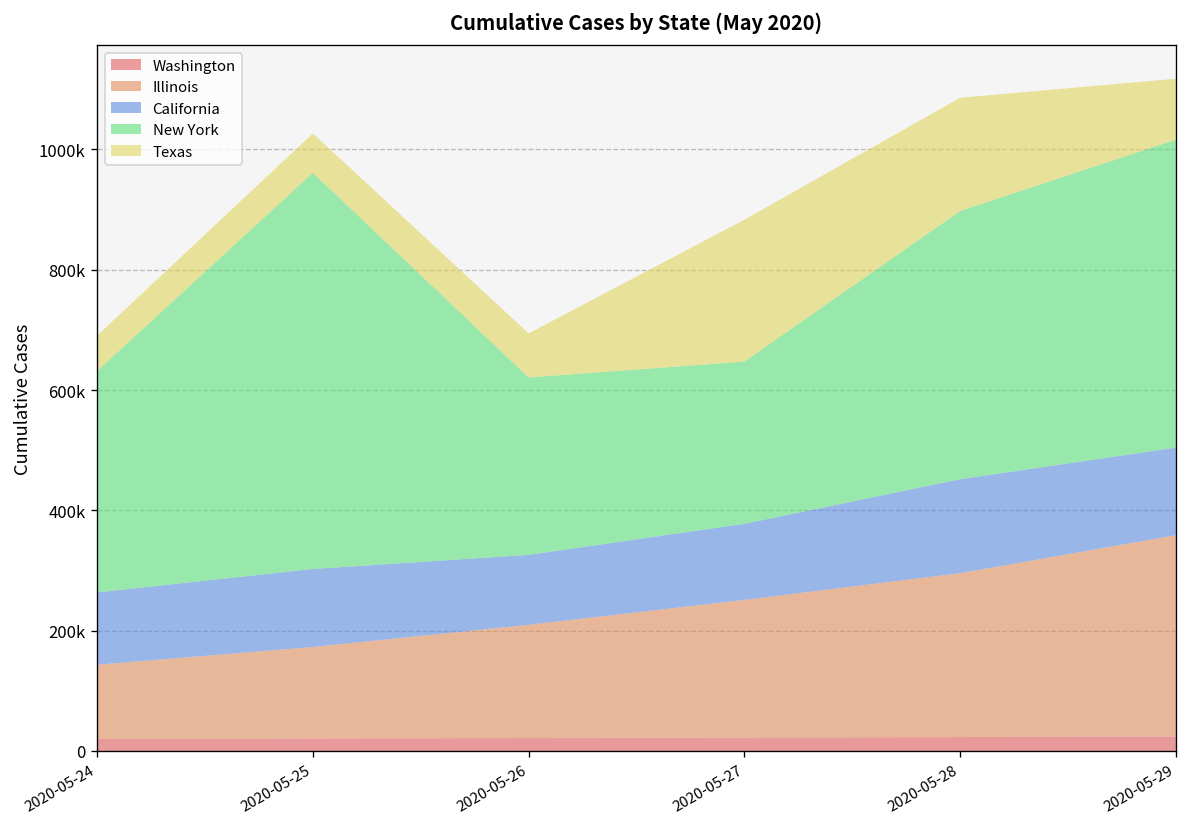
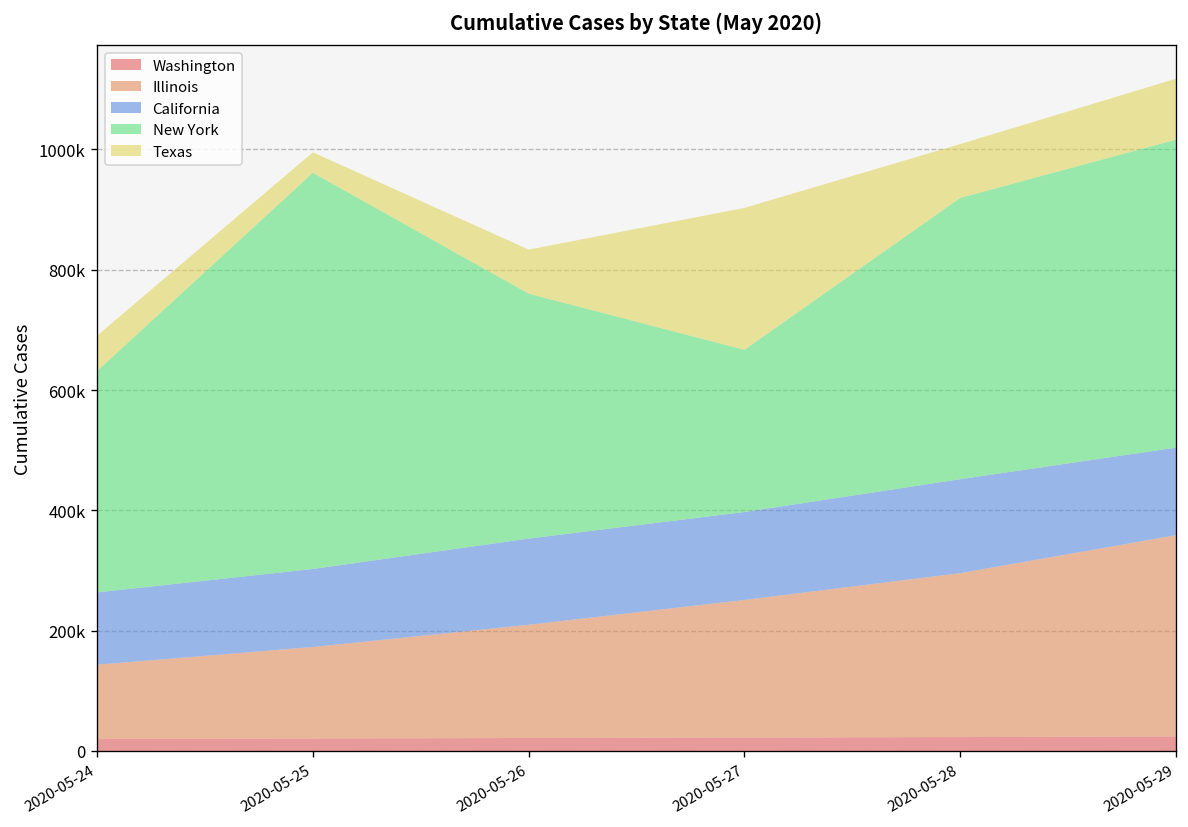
Texas, 2020-05-25: 70000 -> 30000
California, 2020-05-26: 120000 -> 140000
New York, 2020-05-26: 290000 -> 410000
California, 2020-05-27: 130000 -> 150000
New York, 2020-05-28: 450000 -> 470000
Texas, 2020-05-28: 190000 -> 90000
